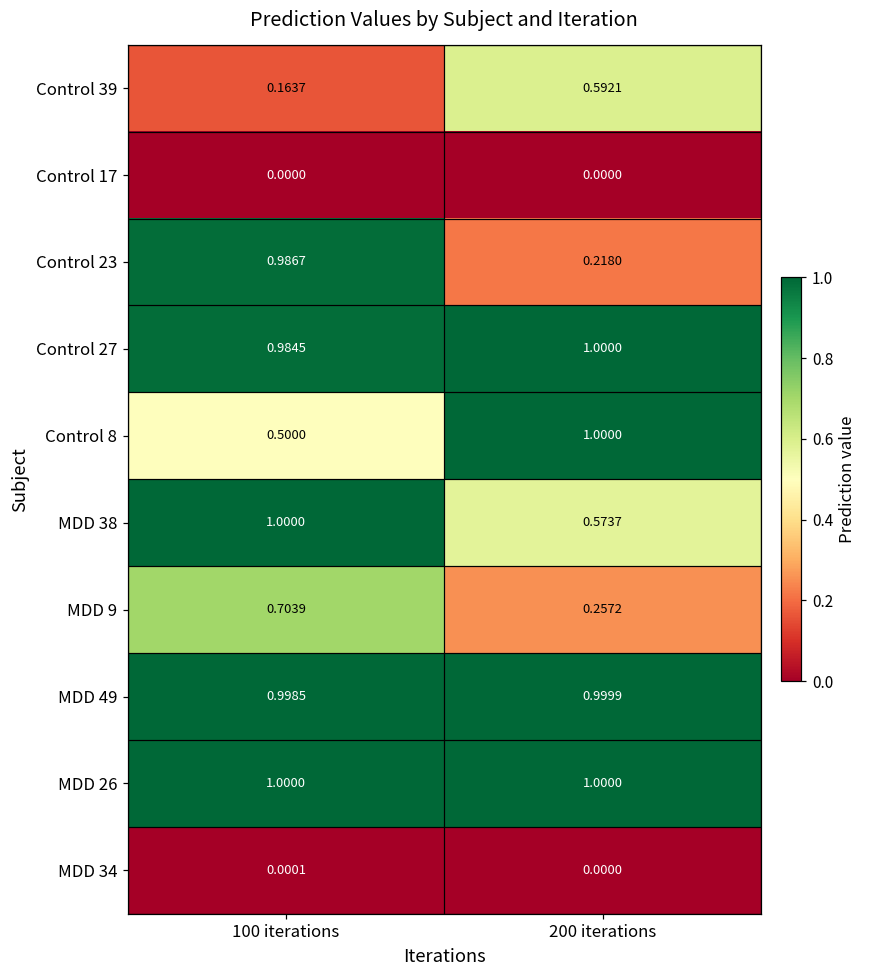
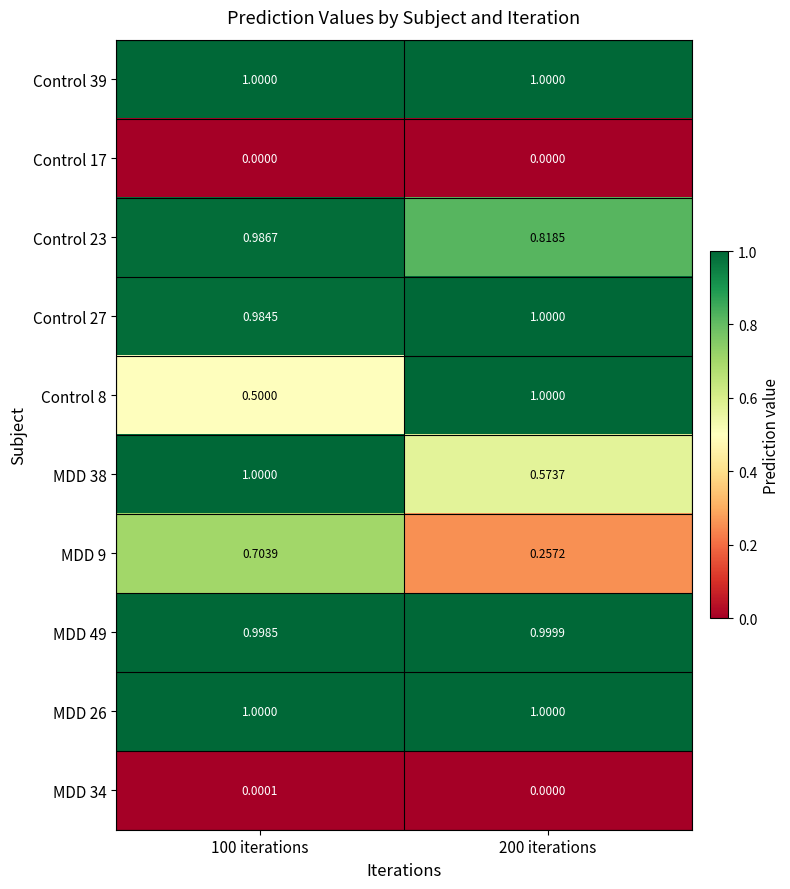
Control 39, 100 iterations: 0.1637 -> 1.0000
Control 39, 200 iterations: 0.5921 -> 1.0000
Control 23, 200 iterations: 0.2180 -> 0.8185
